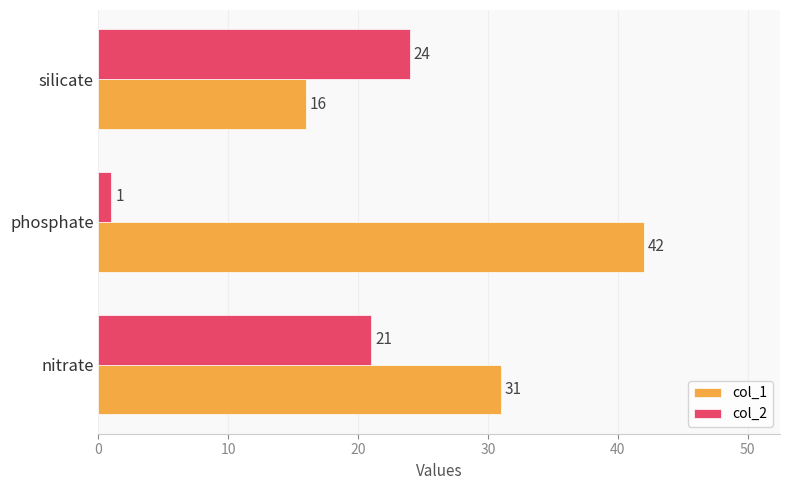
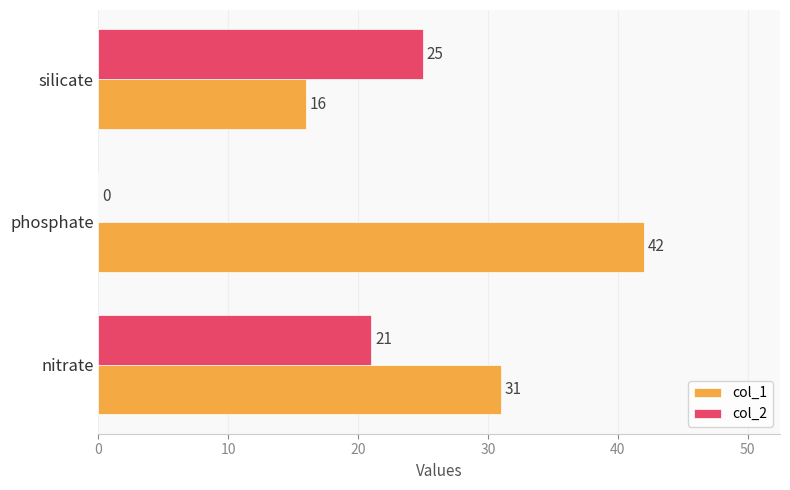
col_2, silicate: 24 -> 25
col_2, phosphate: 1 -> 0
